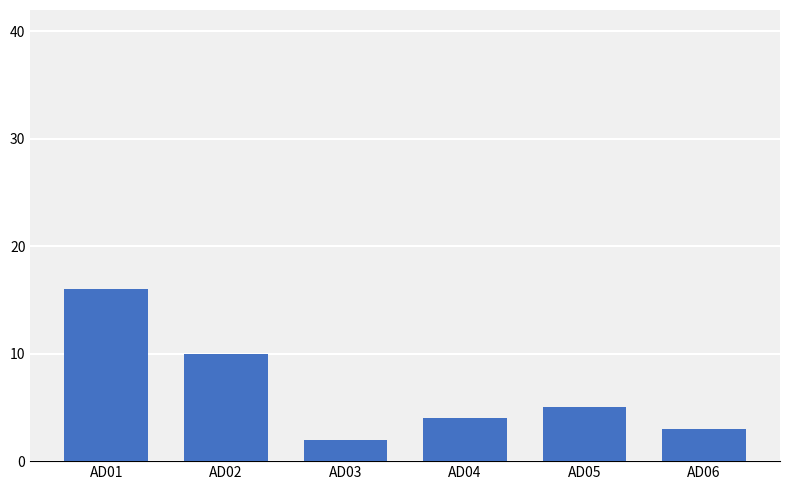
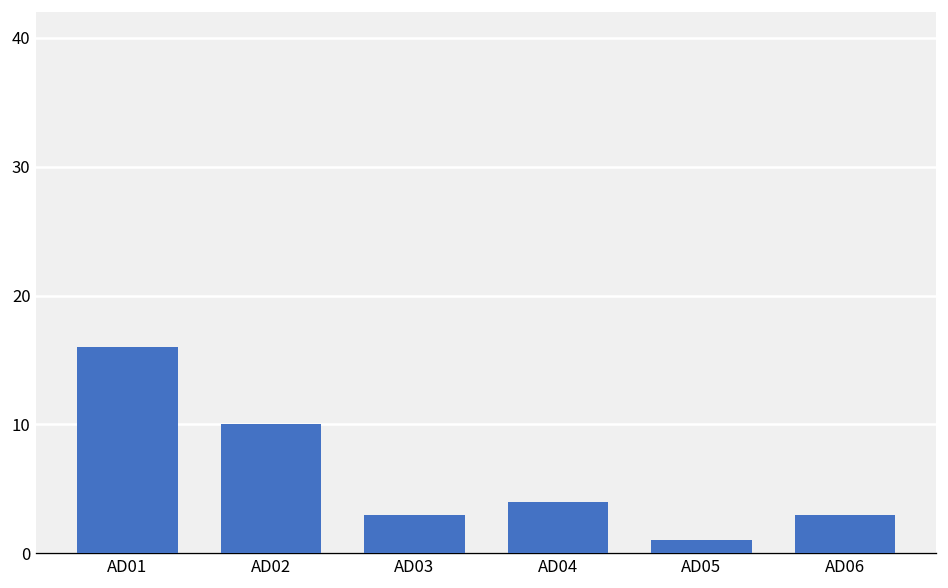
AD03: 2 -> 3
AD05: 5 -> 1
